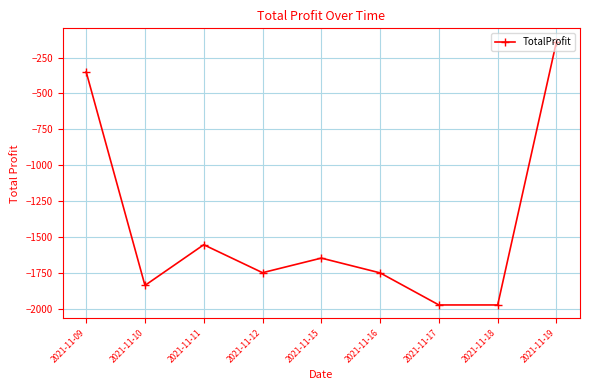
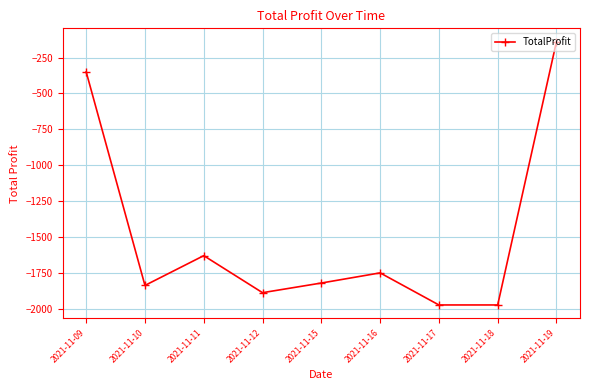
2021-11-11: -1550 -> -1630
2021-11-12: -1750 -> -1890
2021-11-15: -1650 -> -1820
